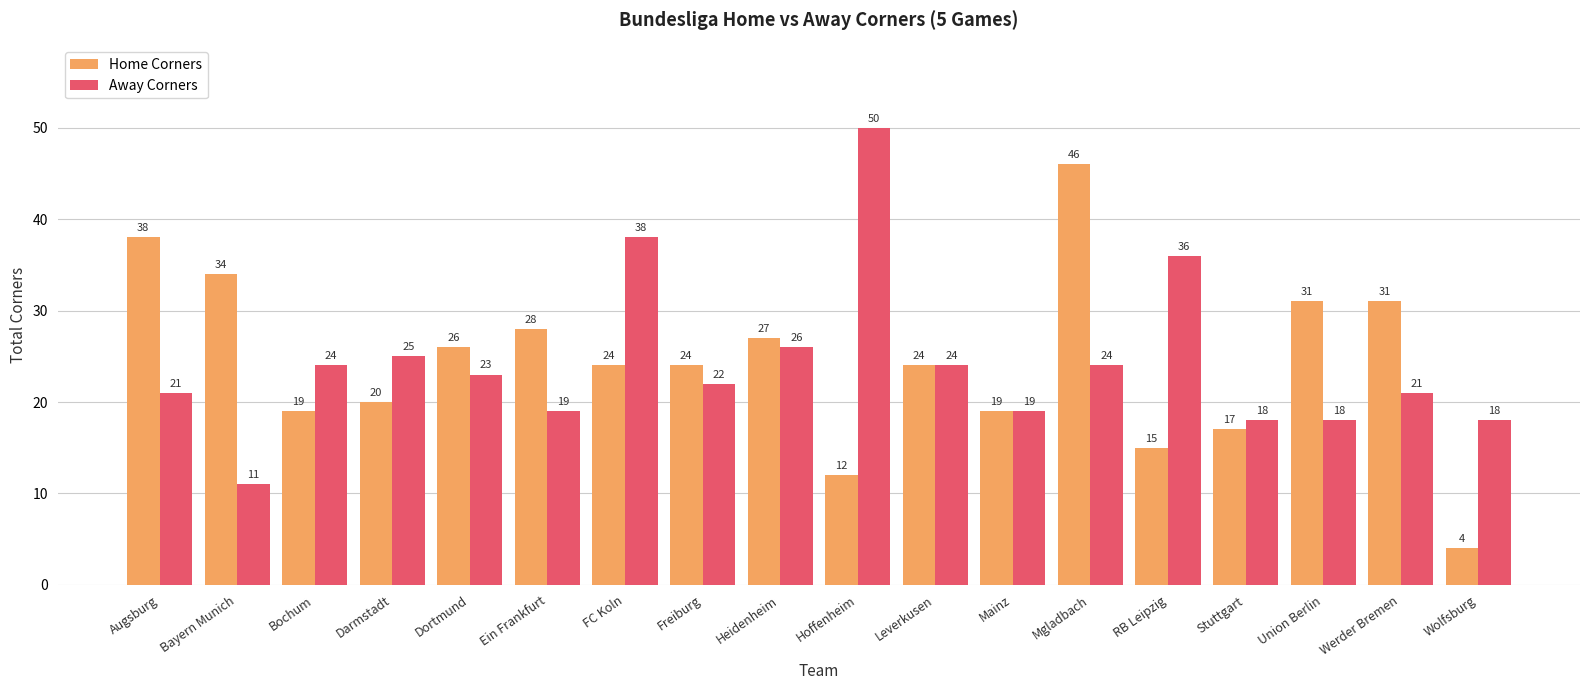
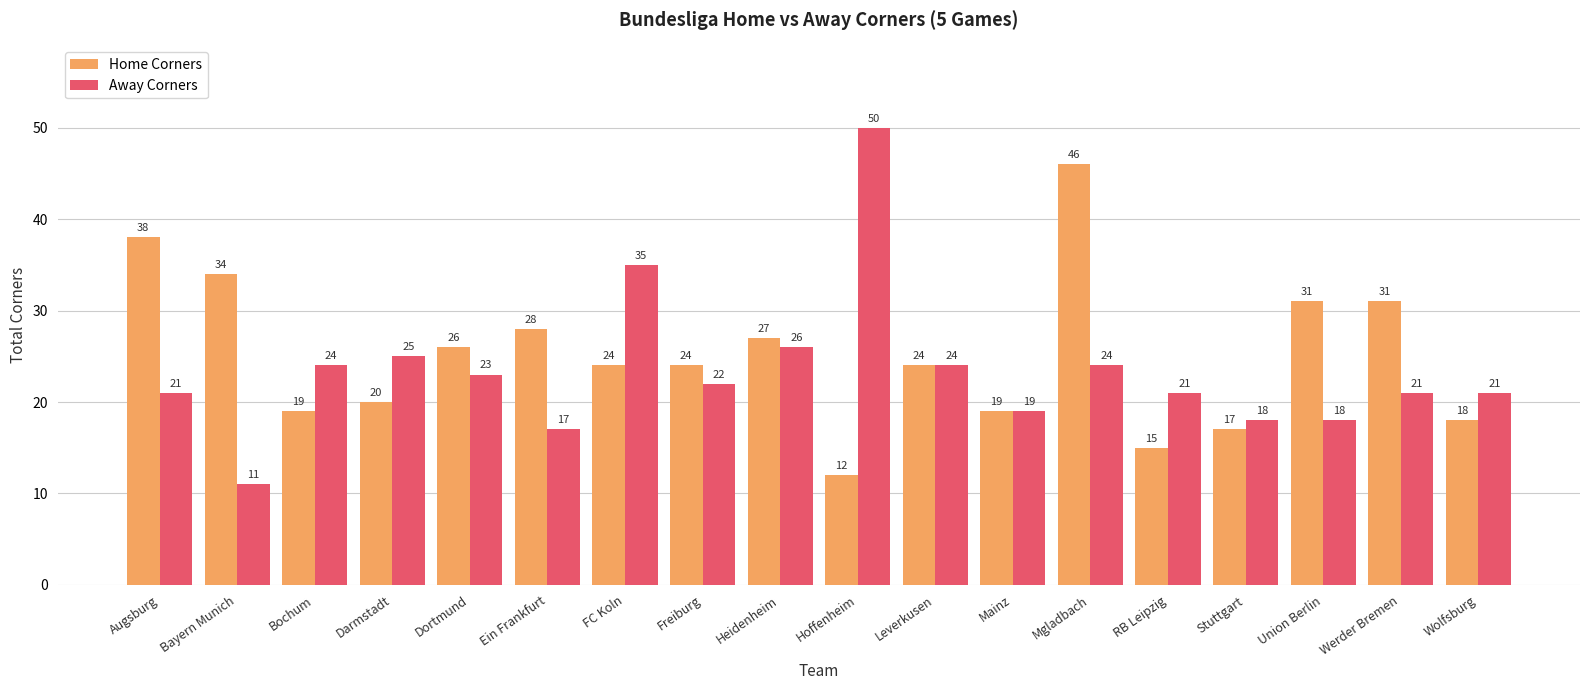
Away Corners, Ein Frankfurt: 19 -> 17
Away Corners, FC Koln: 38 -> 35
Away Corners, RB Leipzig: 36 -> 21
Home Corners, Wolfsburg: 4 -> 18
Away Corners, Wolfsburg: 18 -> 21
